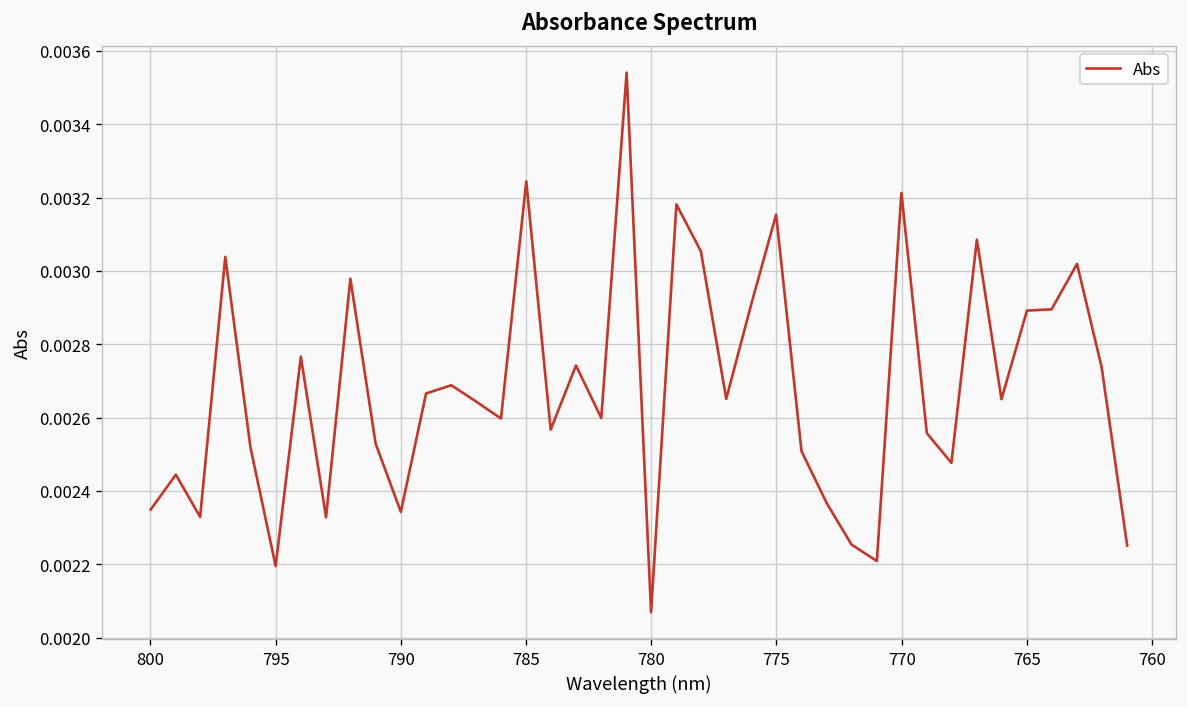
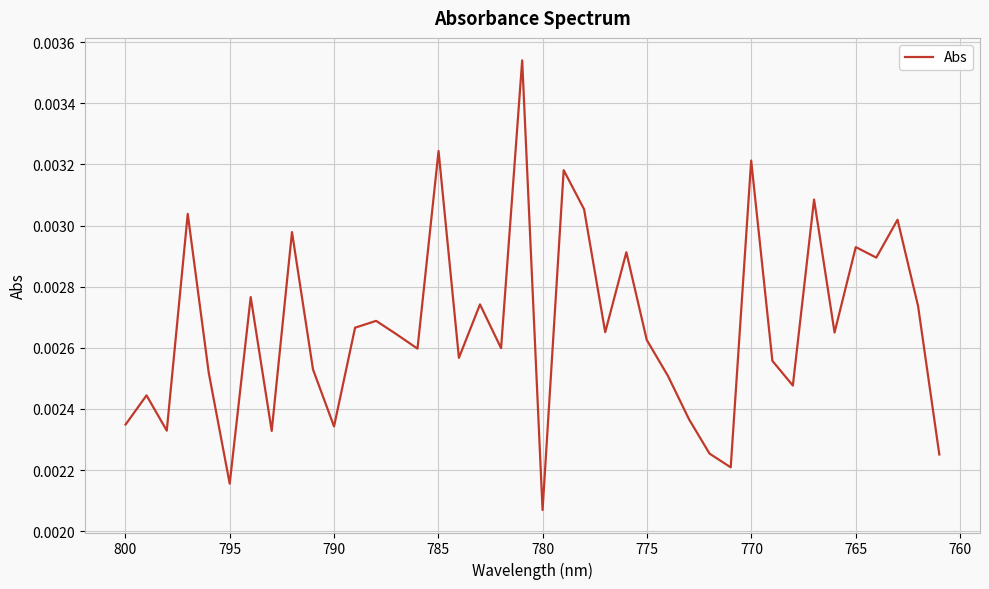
795: 0.00219 -> 0.00216
775: 0.00315 -> 0.00263
765: 0.00289 -> 0.00293
